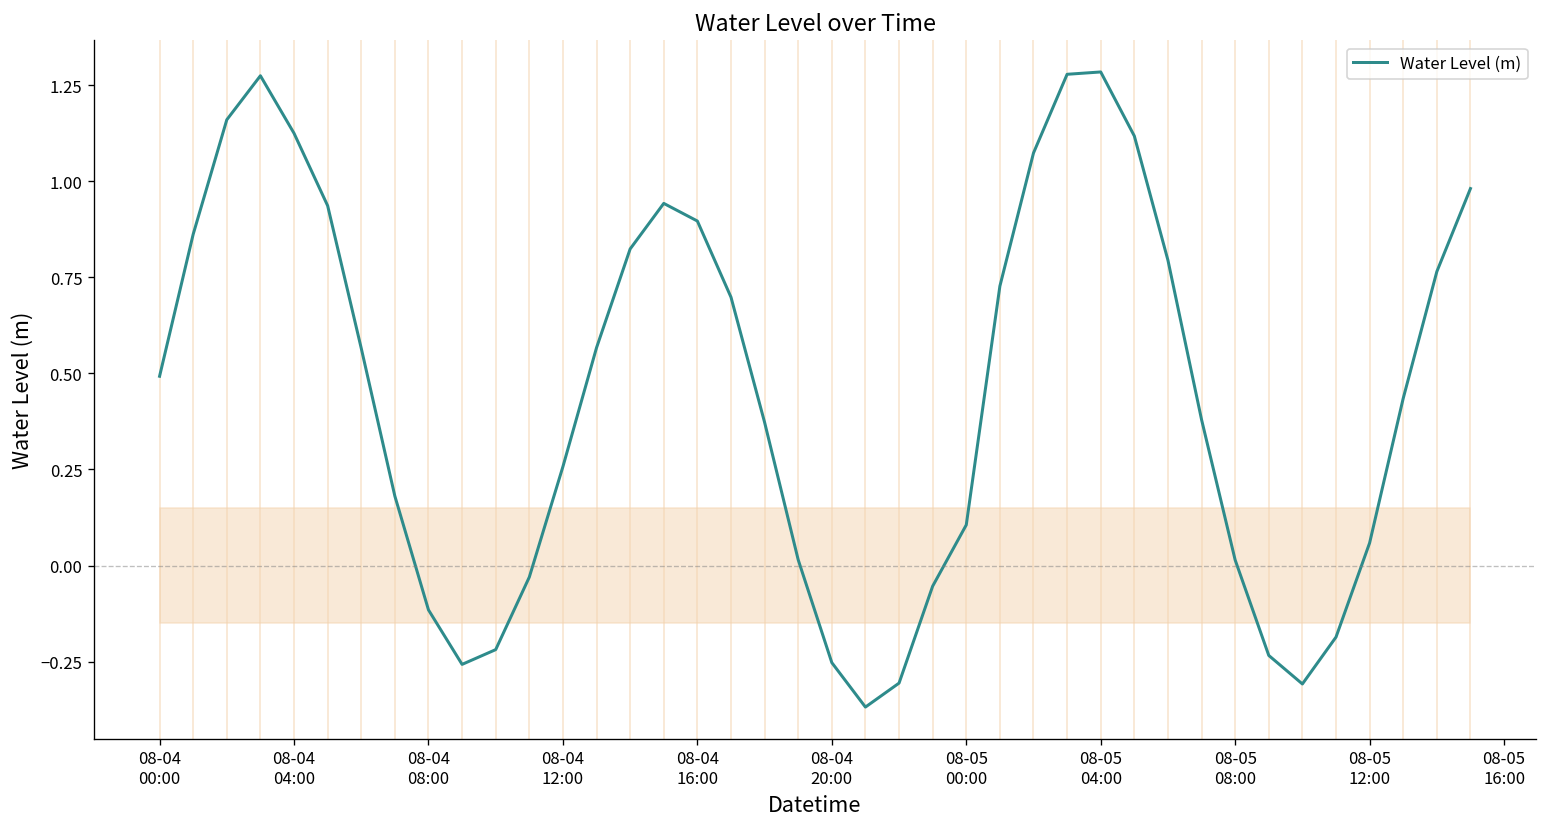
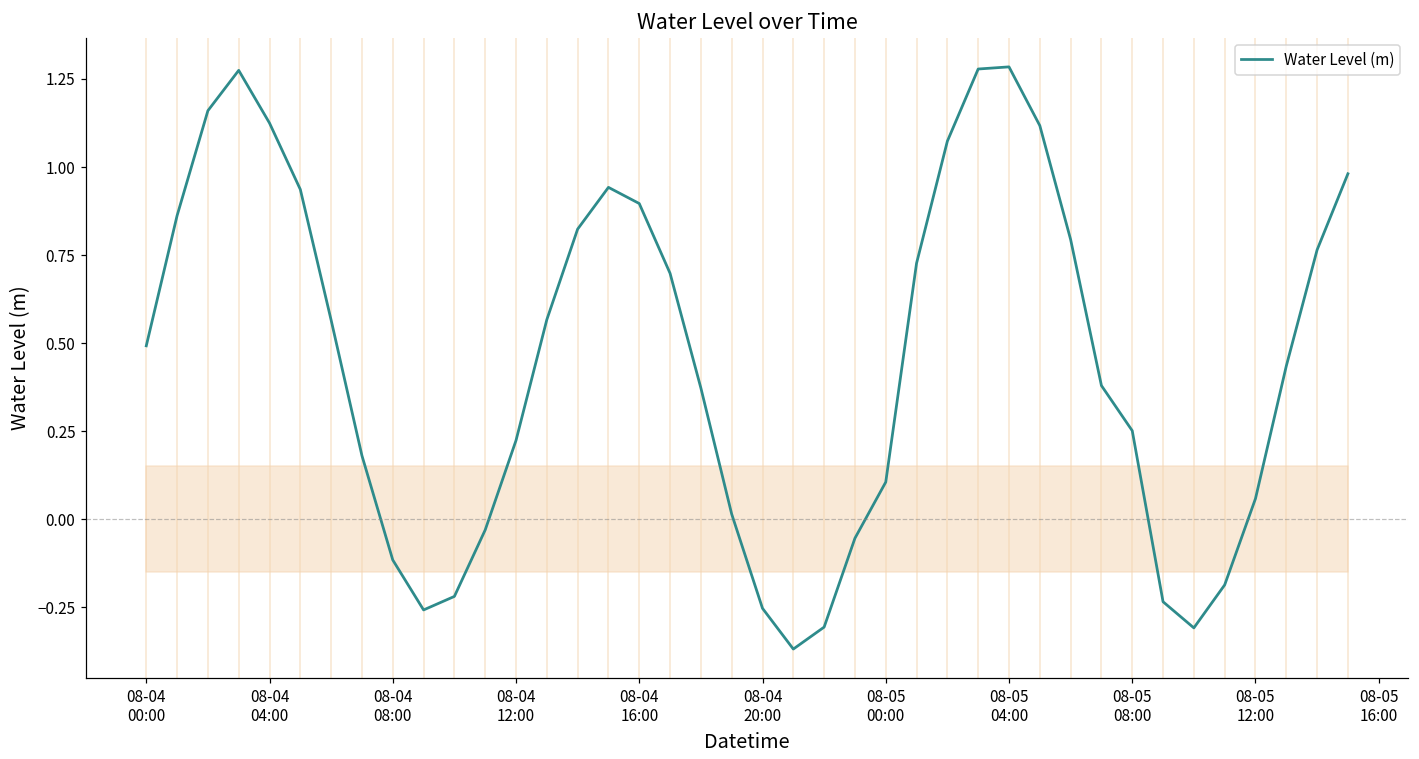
Water Level (m), 08-04 12:00: 0.26 -> 0.22
Water Level (m), 08-05 08:00: 0.01 -> 0.25
